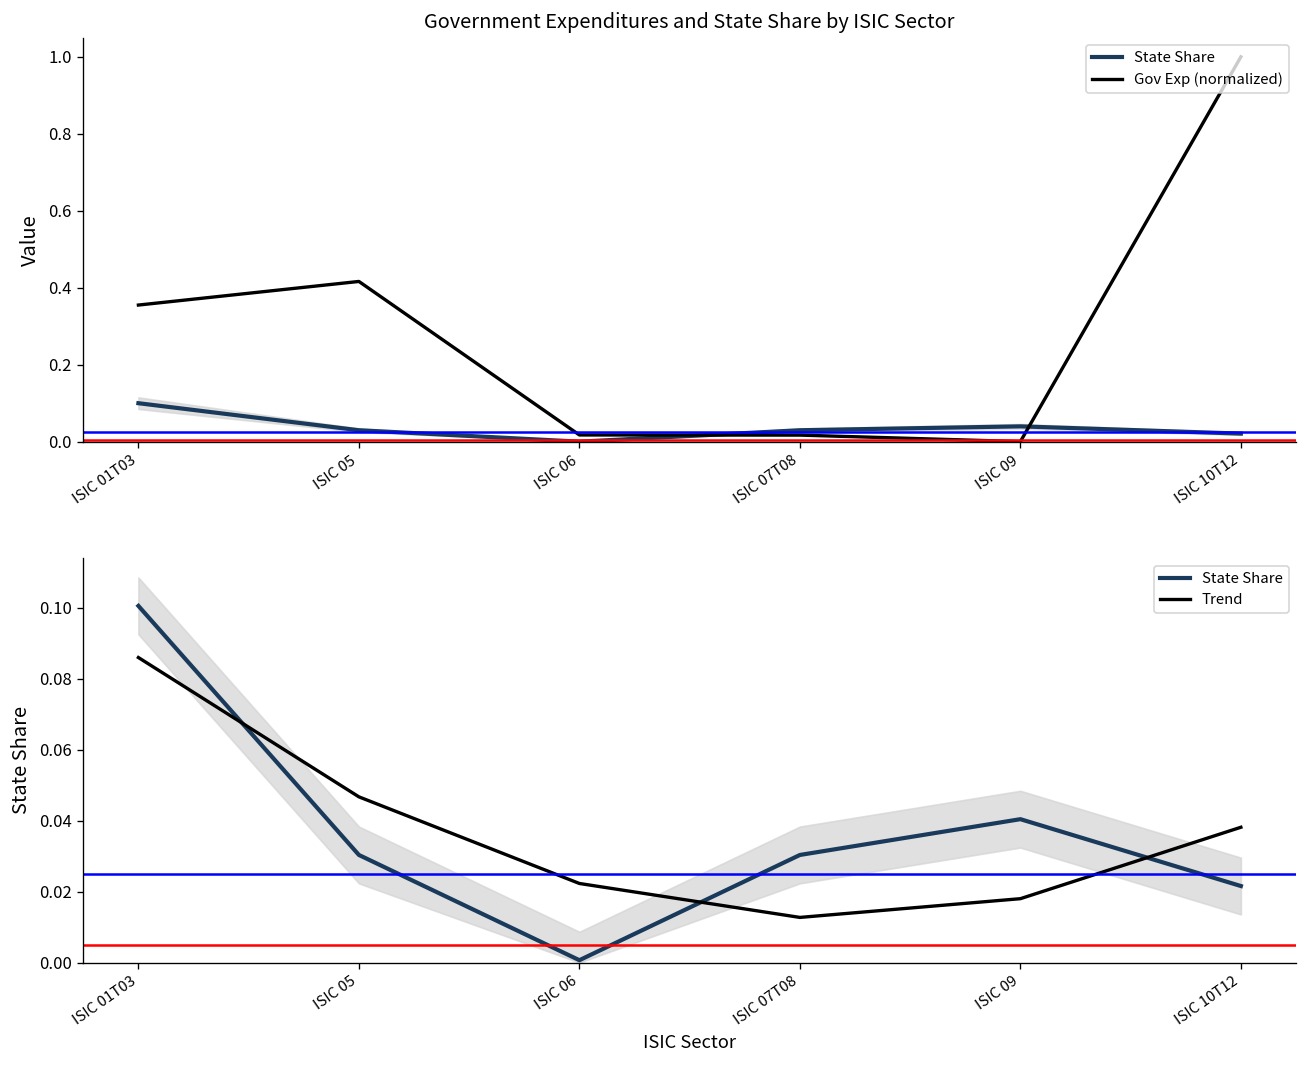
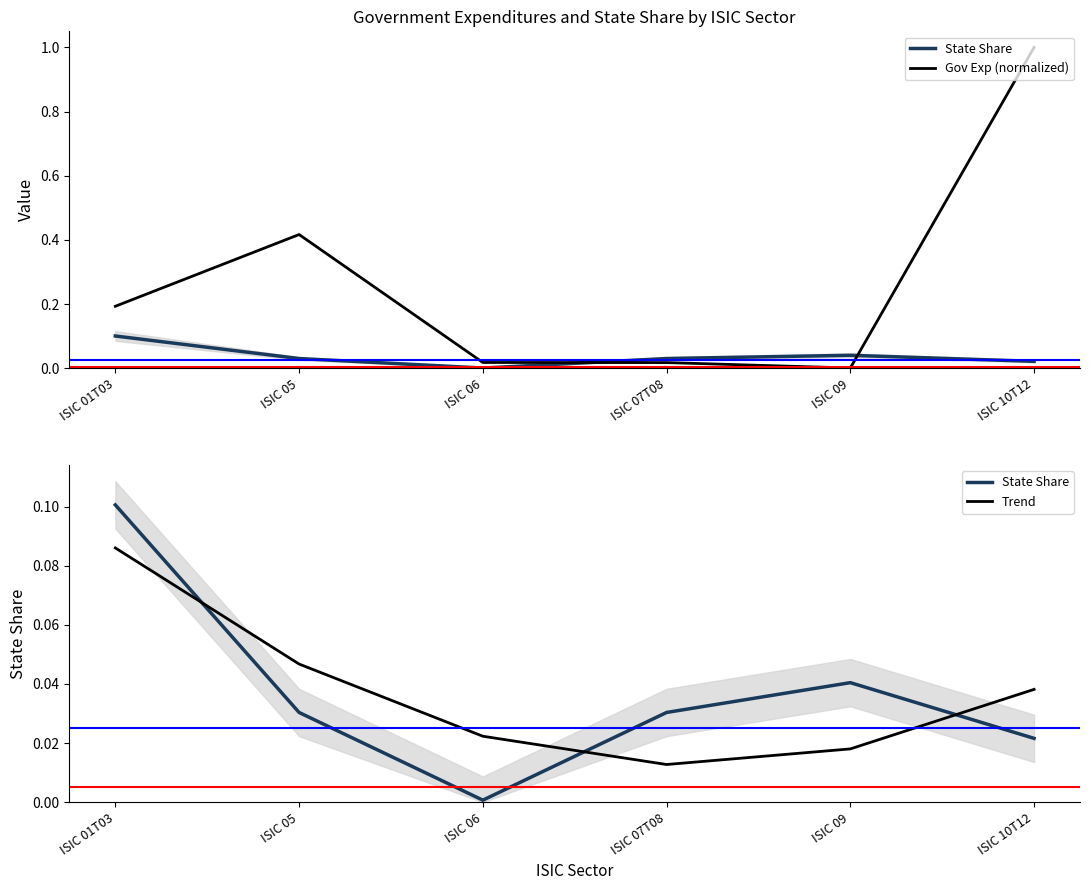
Government Expenditures and State Share by ISIC Sector, Gov Exp (normalized), ISIC 01T03: 0.36 -> 0.19
